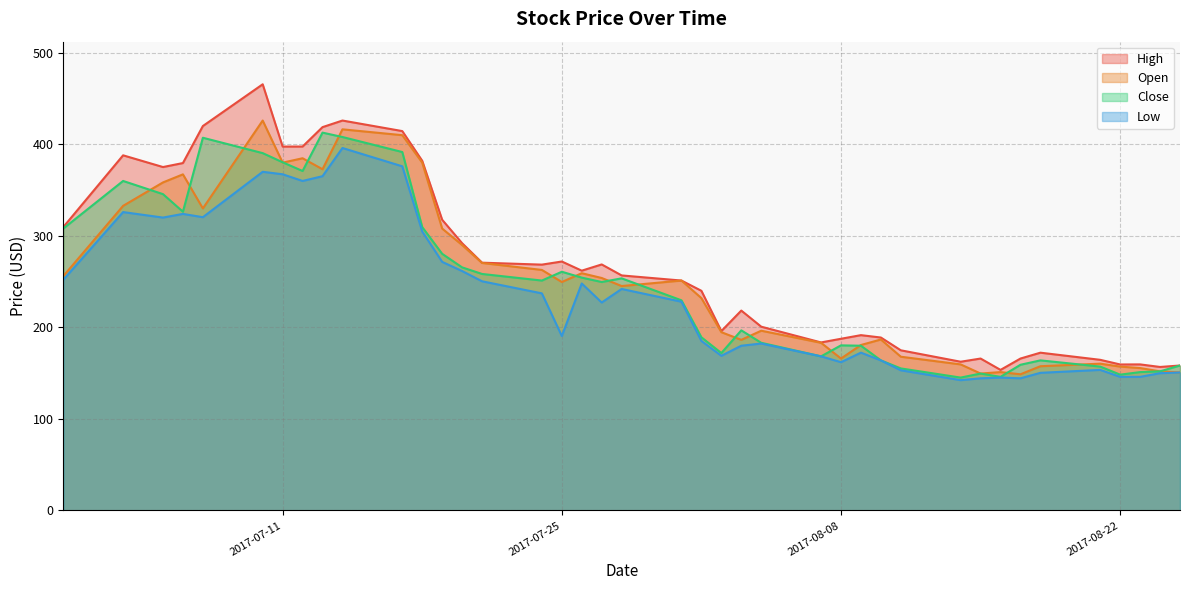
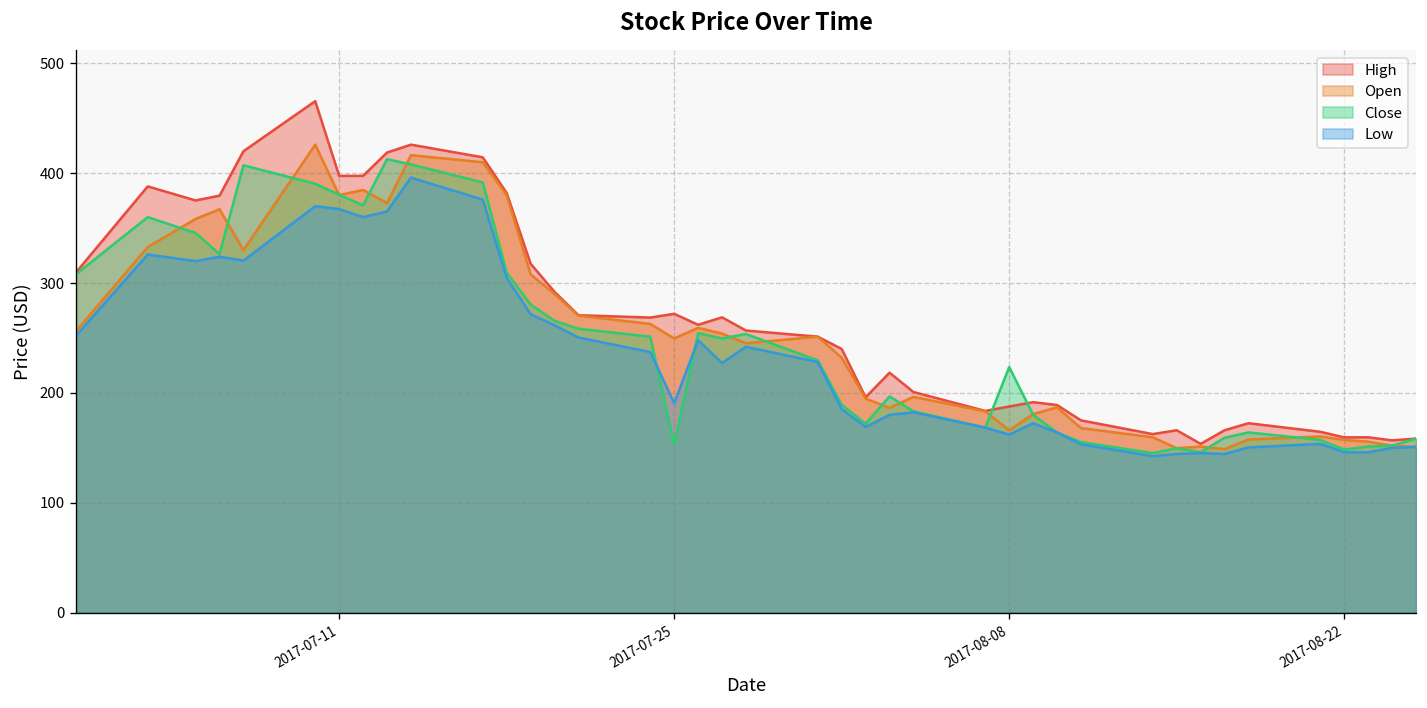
Close, 2017-07-25: 260 -> 150
Close, 2017-08-08: 180 -> 220
